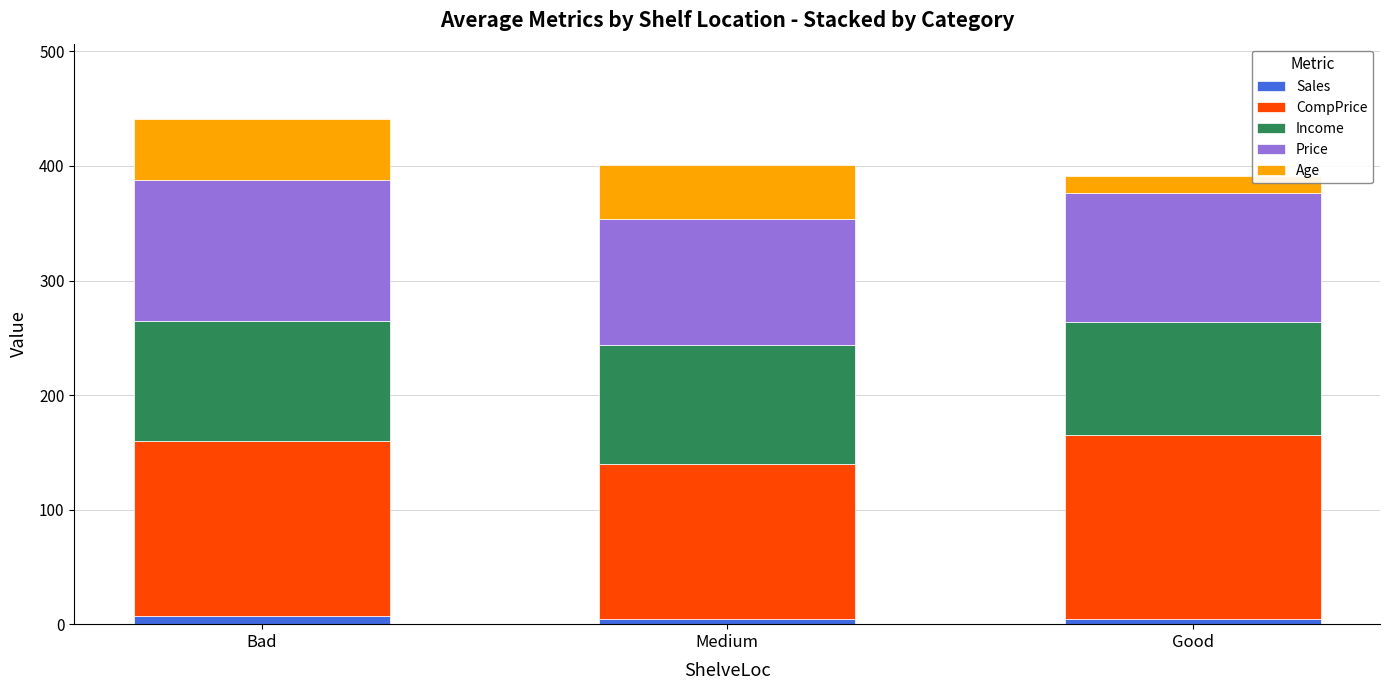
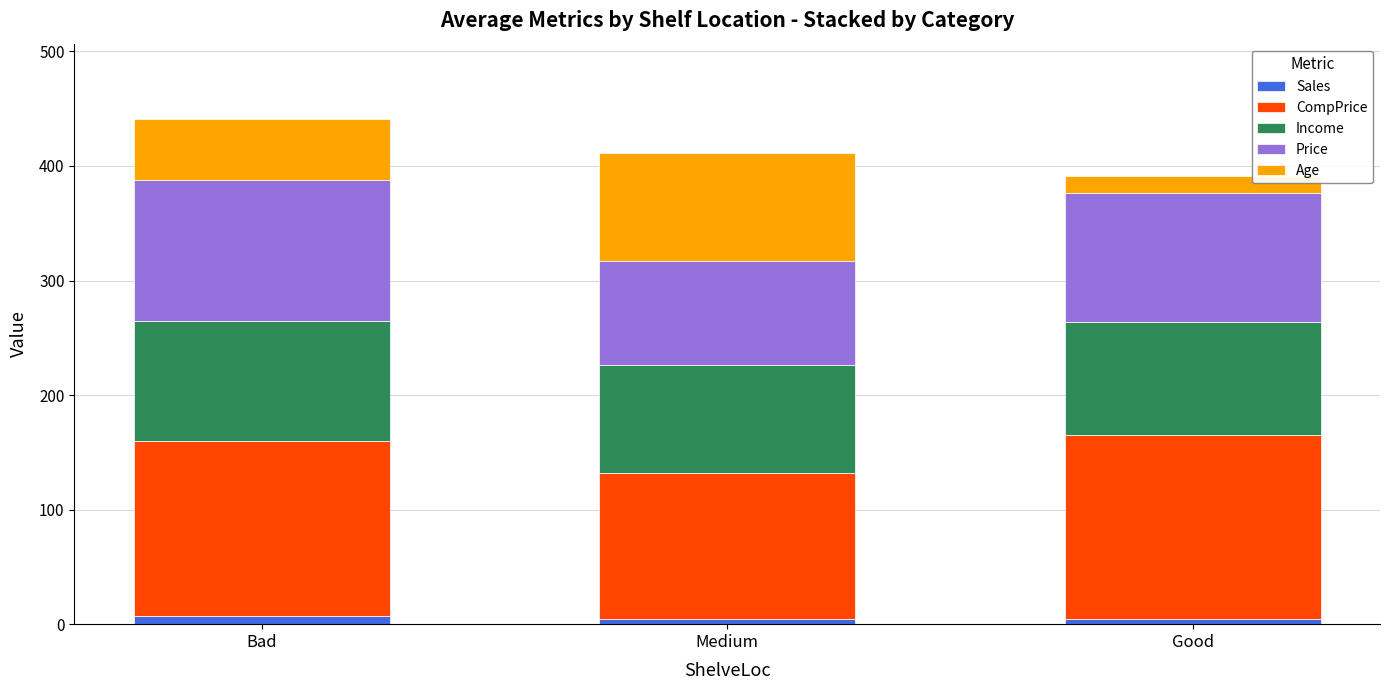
CompPrice, Medium: 135 -> 127
Income, Medium: 104 -> 94
Price, Medium: 110 -> 91
Age, Medium: 48 -> 94
